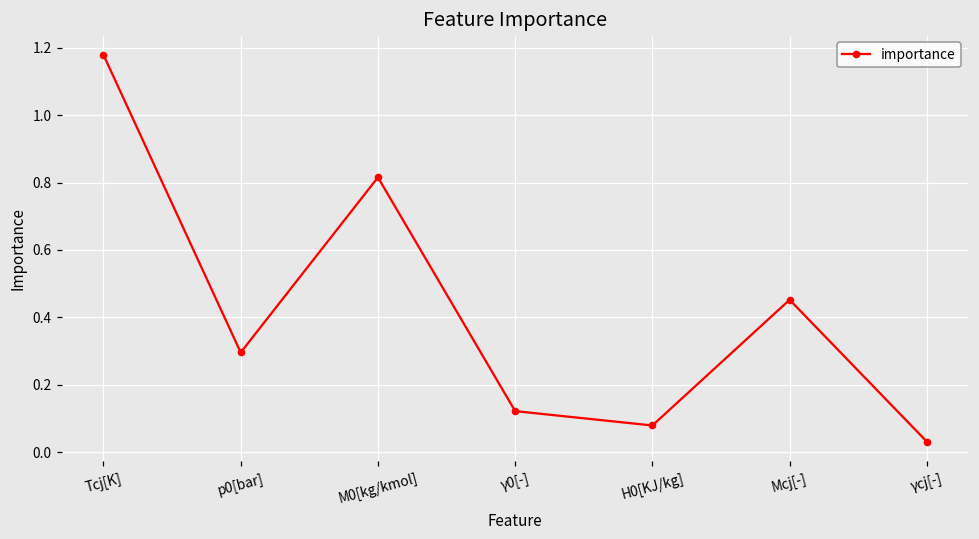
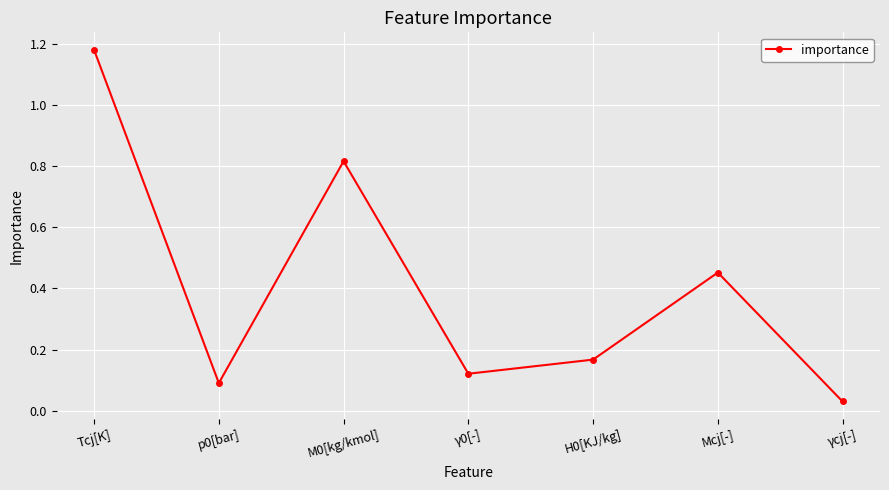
p0[bar]: 0.30 -> 0.09
H0[KJ/kg]: 0.08 -> 0.17
